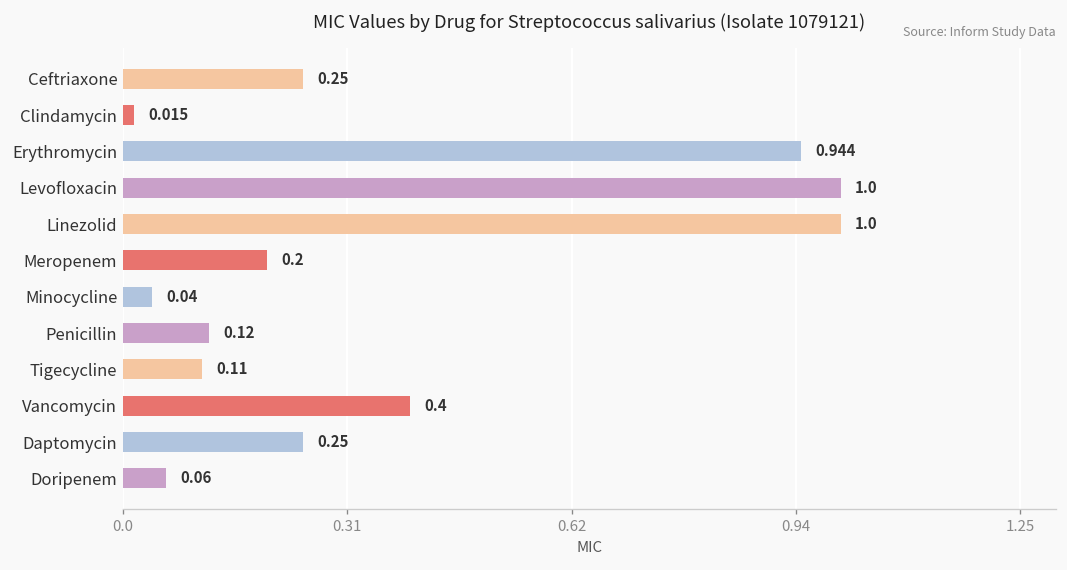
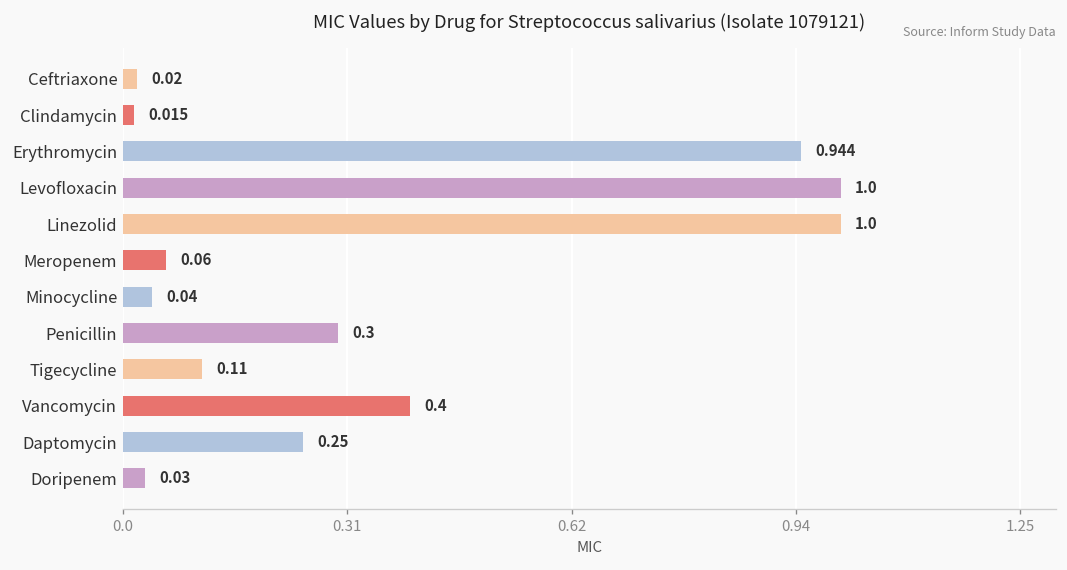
Ceftriaxone: 0.25 -> 0.02
Meropenem: 0.2 -> 0.06
Penicillin: 0.12 -> 0.3
Doripenem: 0.06 -> 0.03
